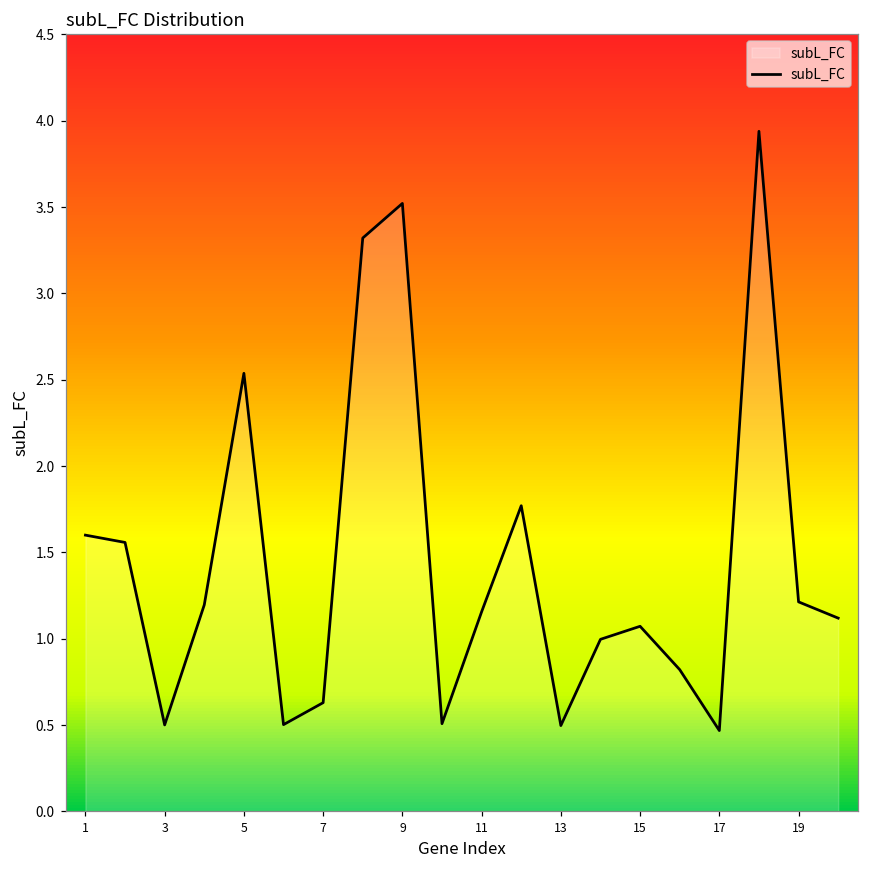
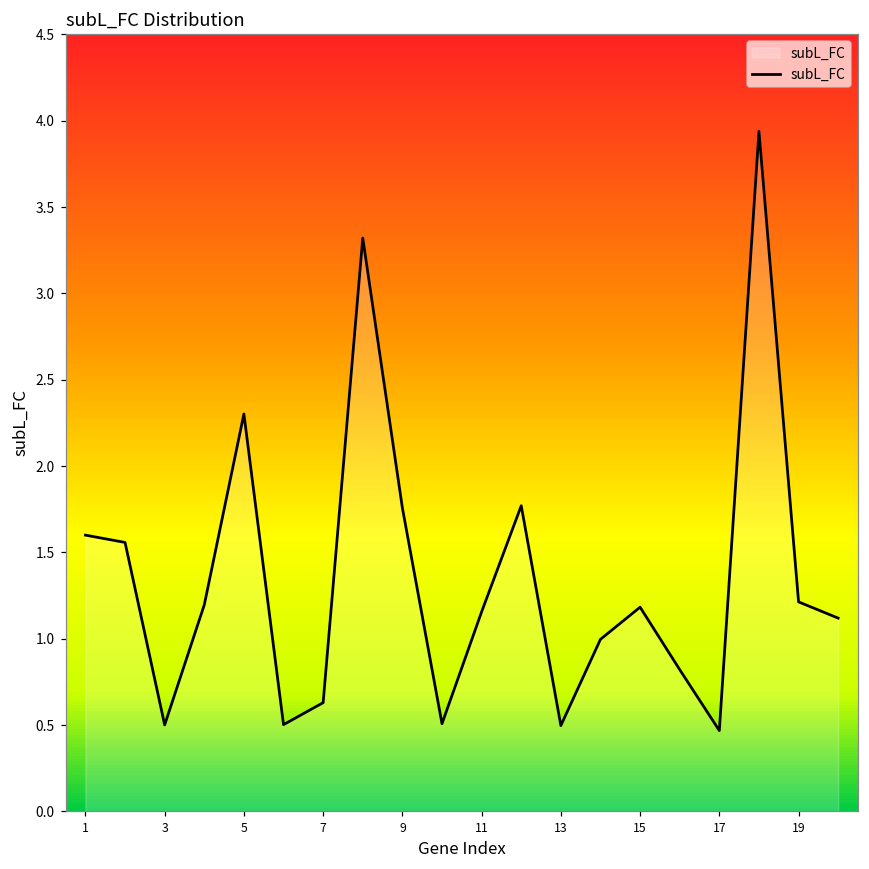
5: 2.54 -> 2.30
9: 3.52 -> 1.76
15: 1.07 -> 1.18
